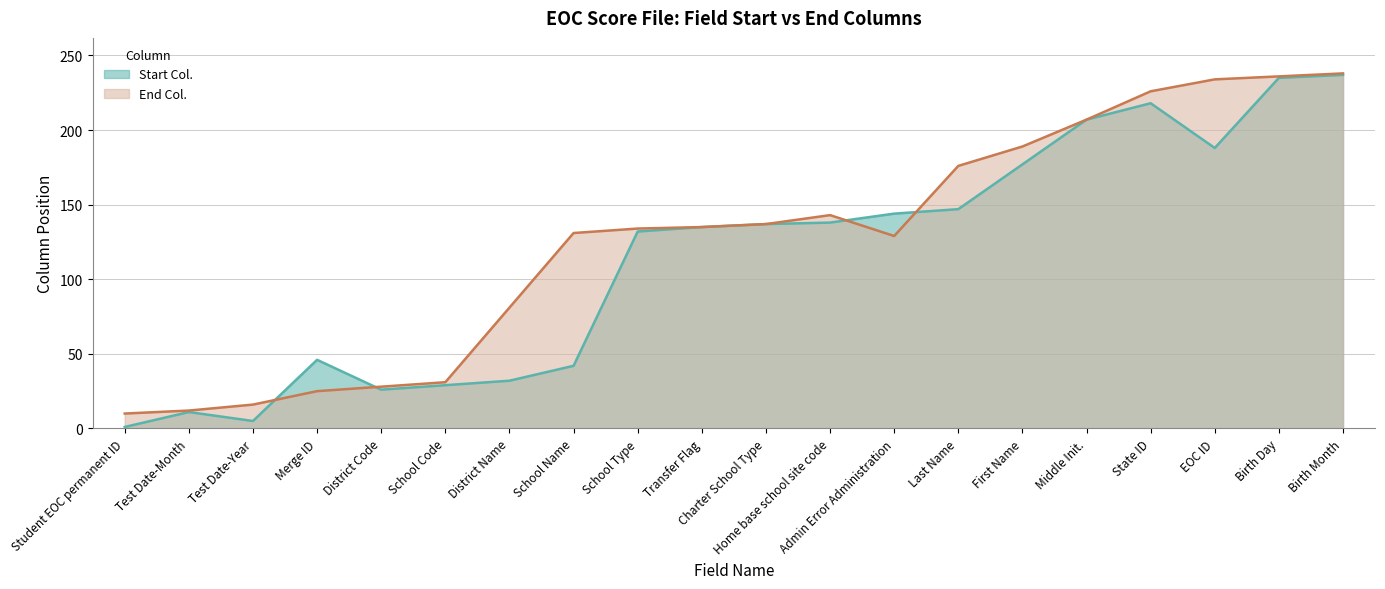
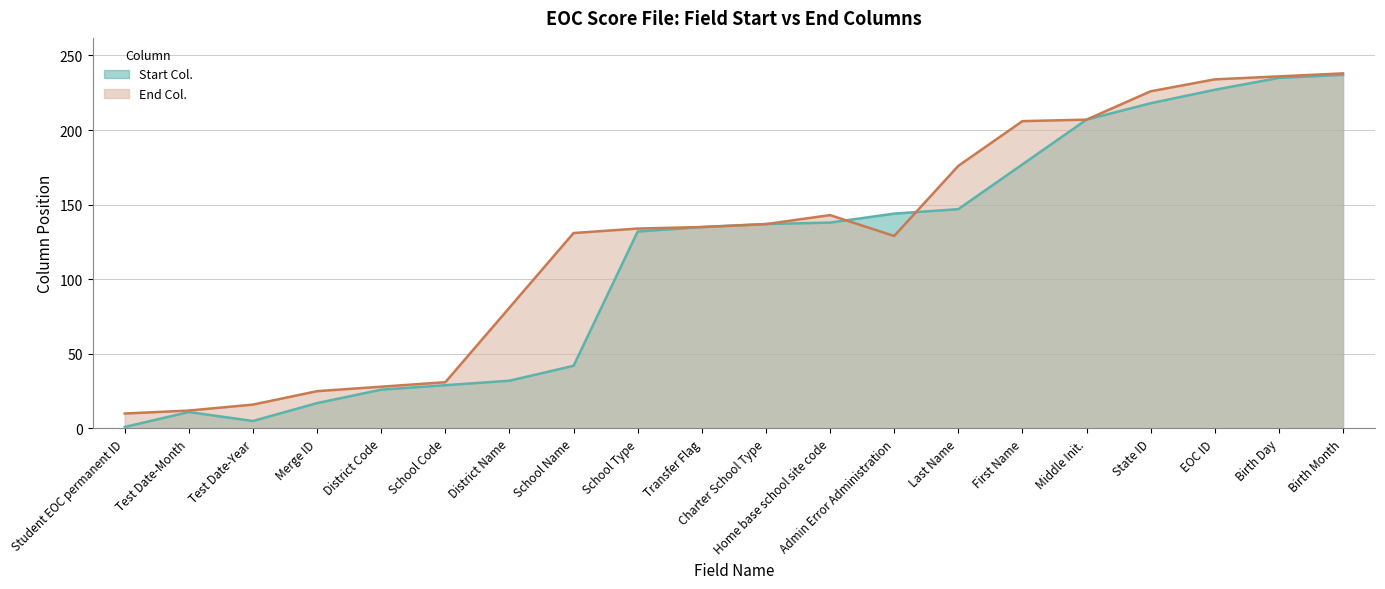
Start Col., Merge ID: 46 -> 17
End Col., First Name: 189 -> 206
Start Col., EOC ID: 188 -> 227
